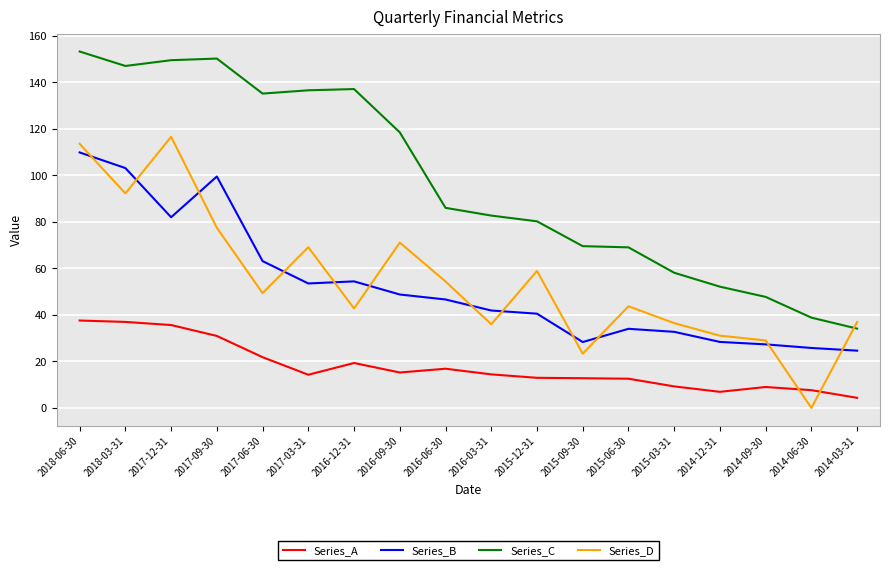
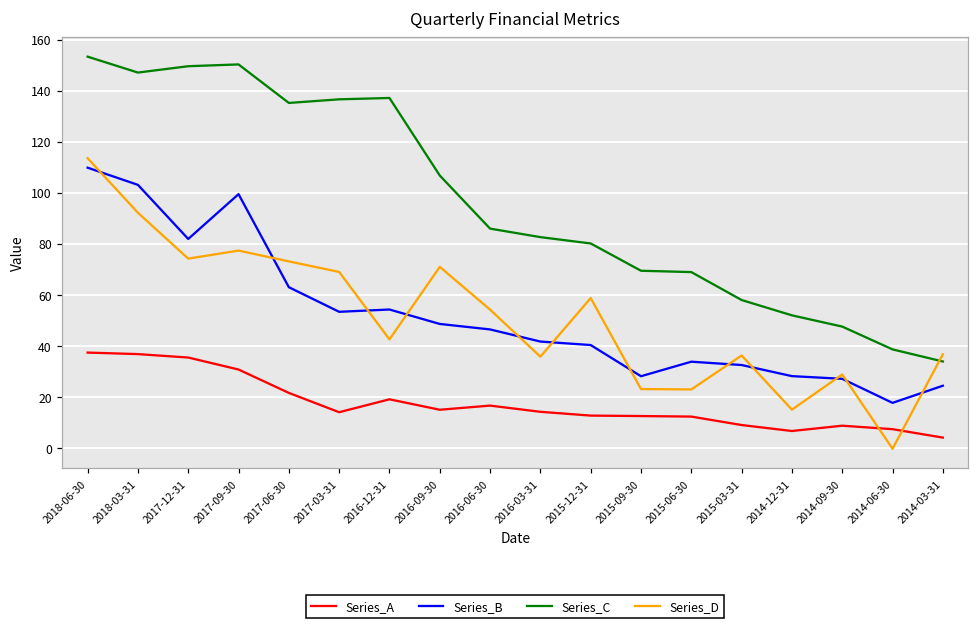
Series_D, 2017-12-31: 117 -> 74
Series_D, 2017-06-30: 49 -> 73
Series_C, 2016-09-30: 119 -> 107
Series_D, 2015-06-30: 44 -> 23
Series_D, 2014-12-31: 31 -> 15
Series_B, 2014-06-30: 26 -> 18
